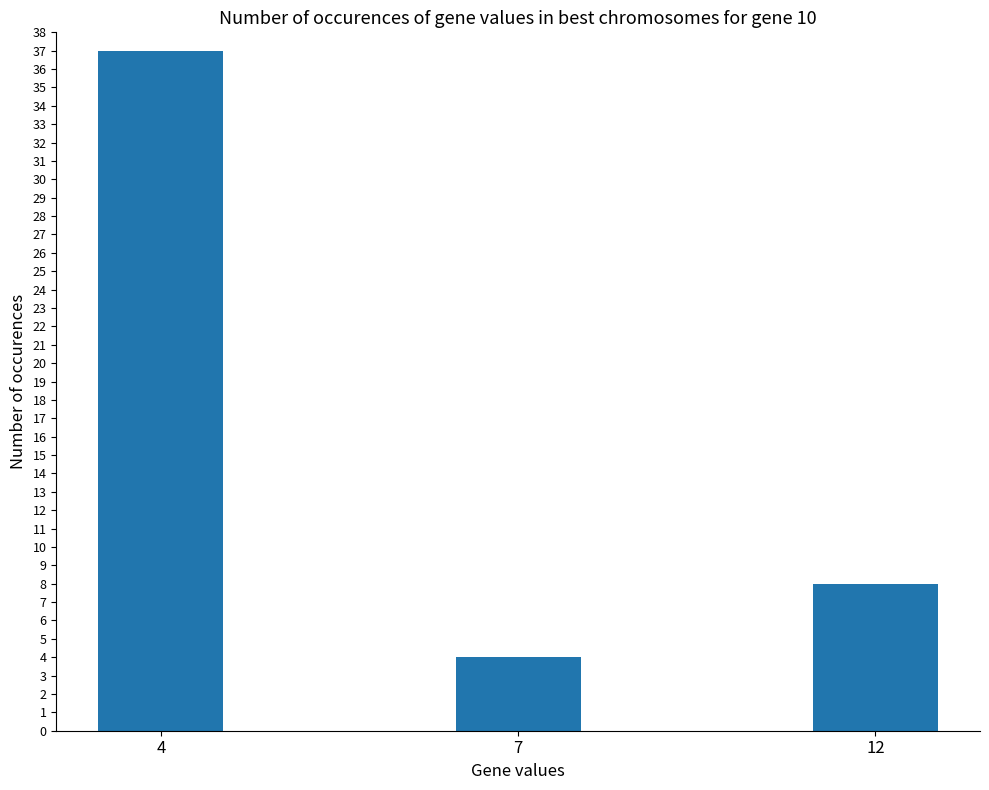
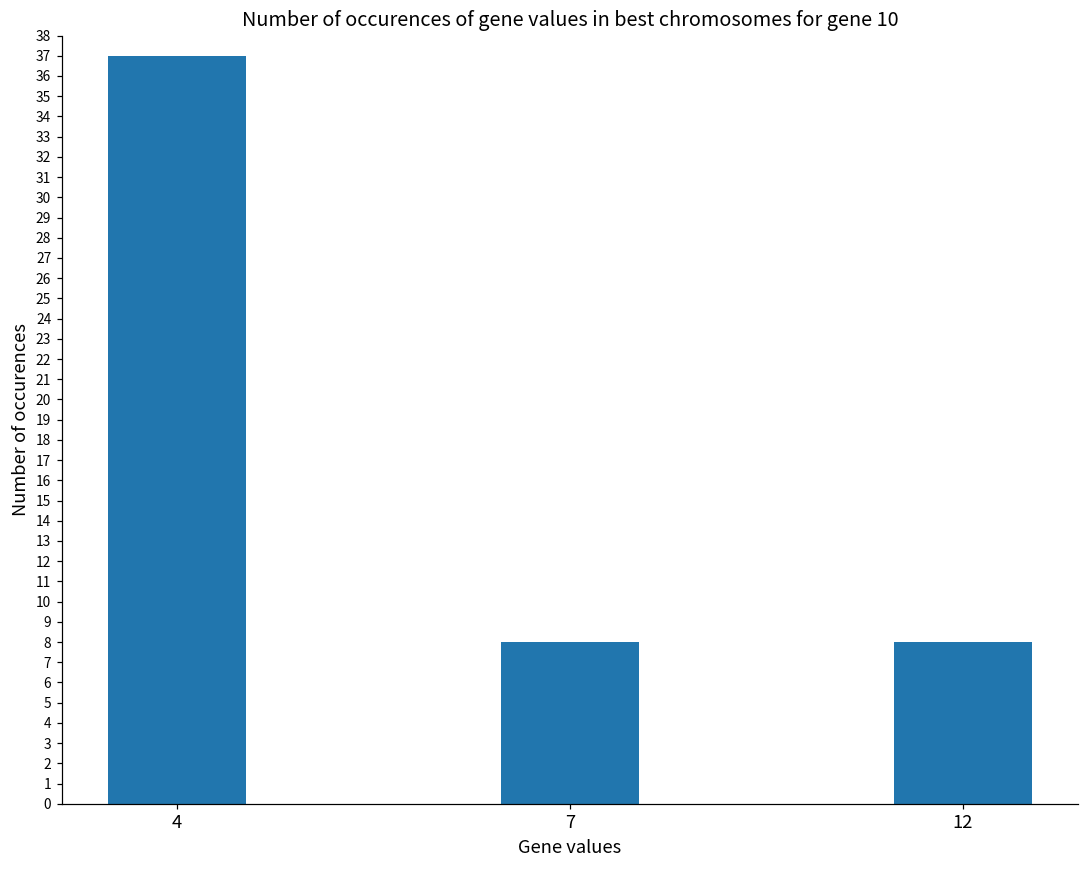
7: 4 -> 8
